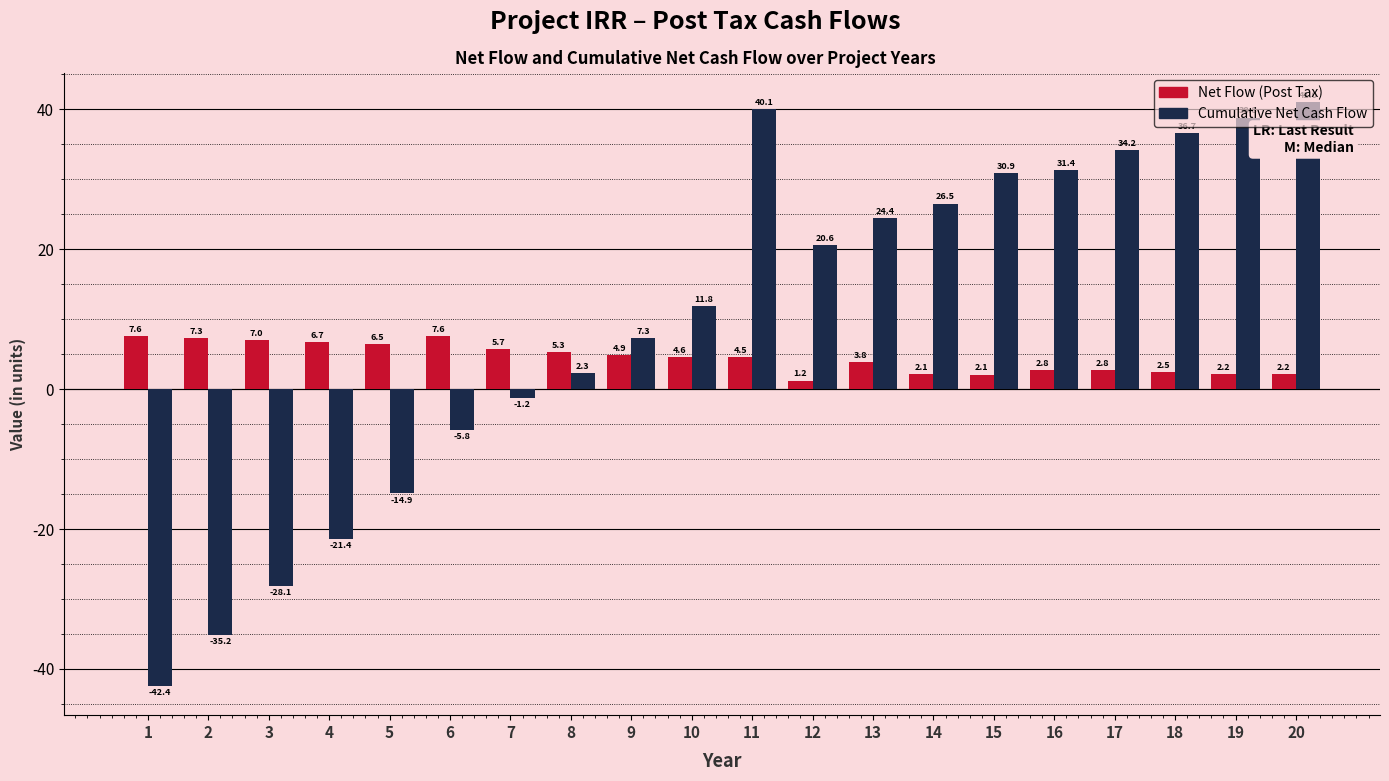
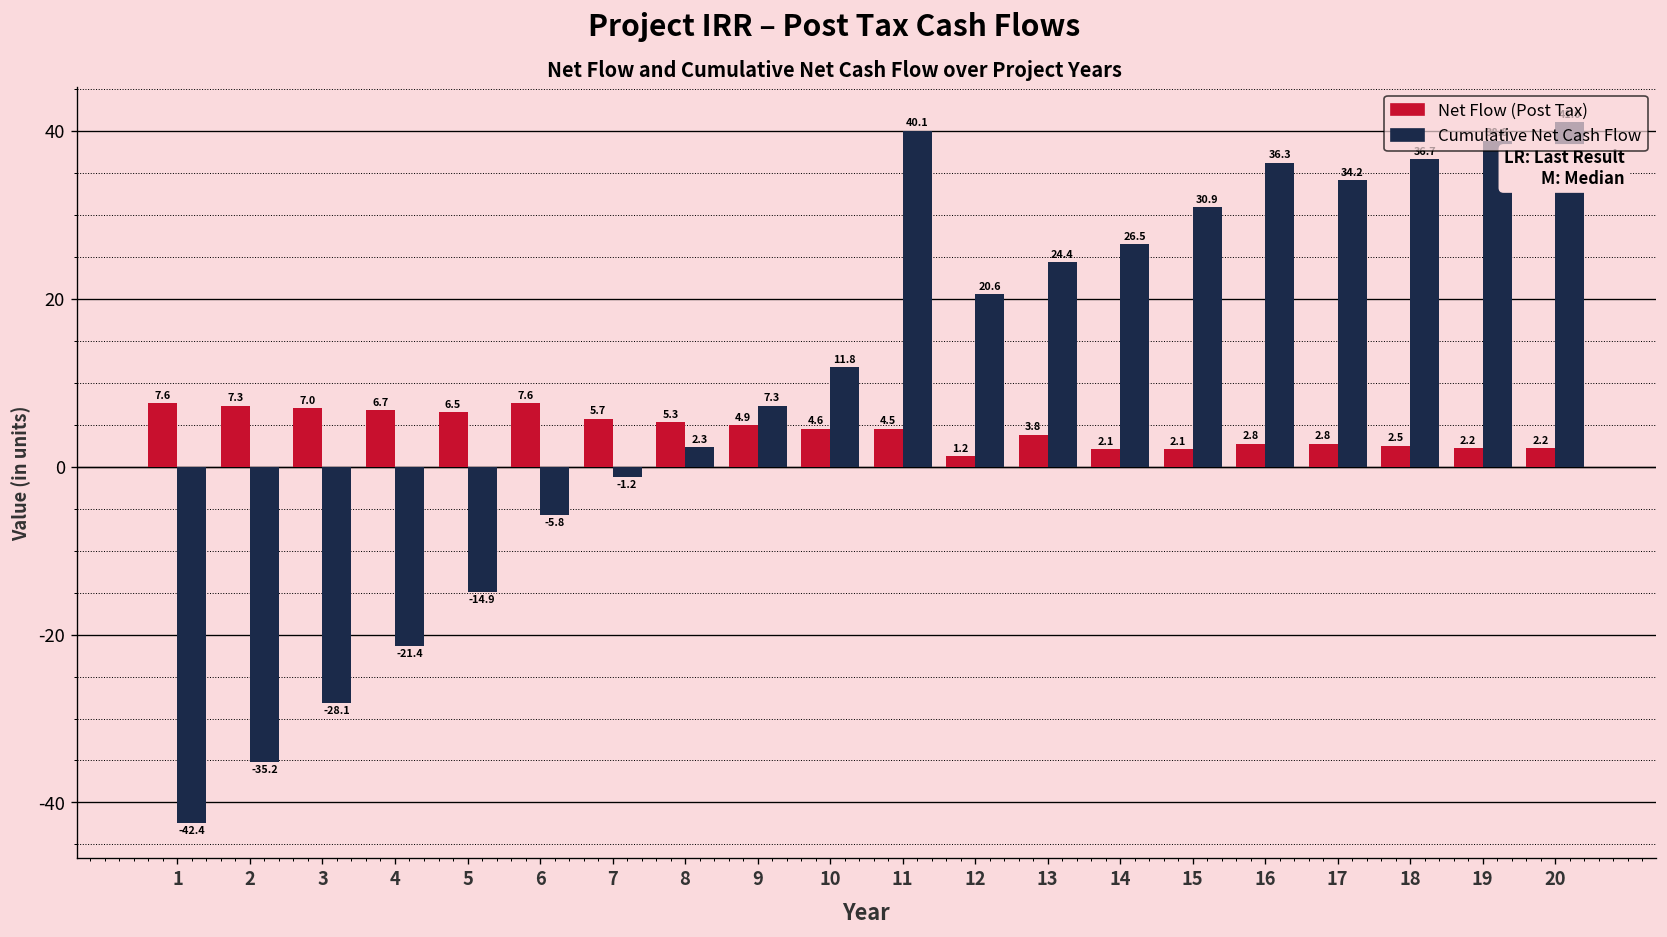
Cumulative Net Cash Flow, 16: 31.4 -> 36.3
